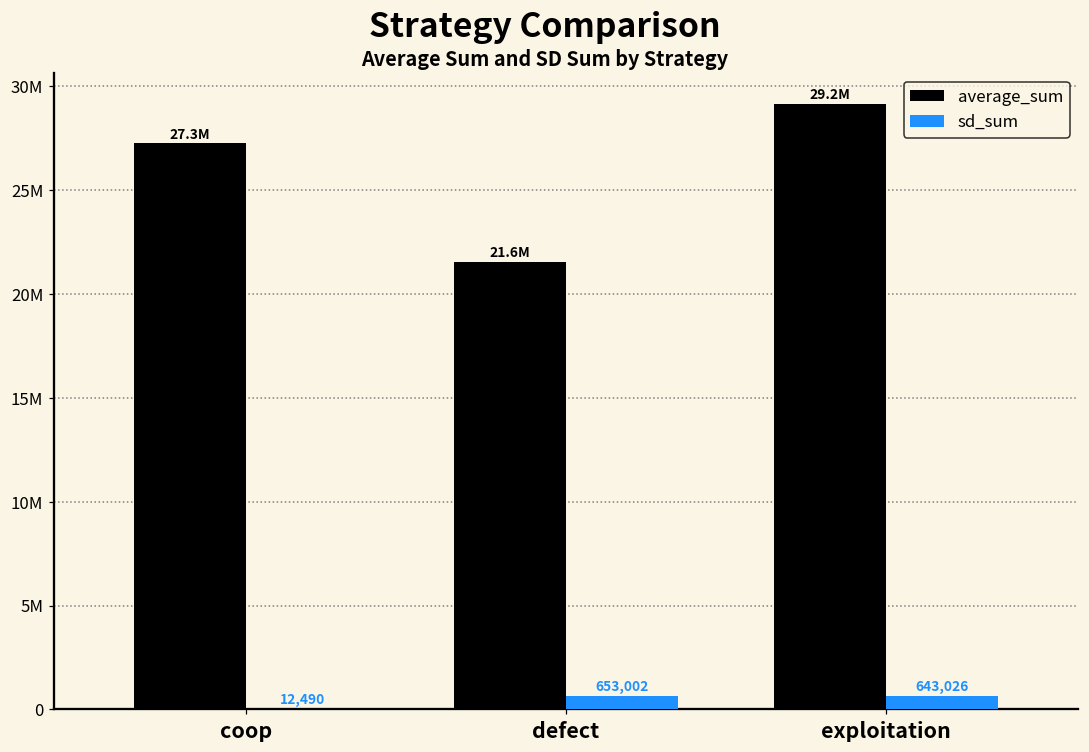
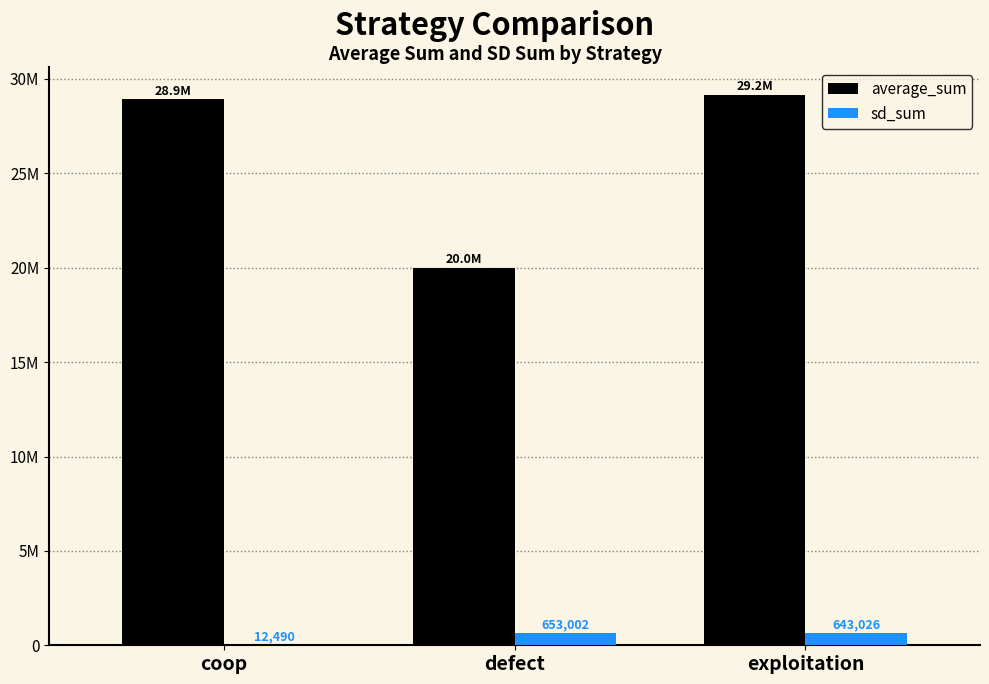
average_sum, coop: 27.3M -> 28.9M
average_sum, defect: 21.6M -> 20.0M
